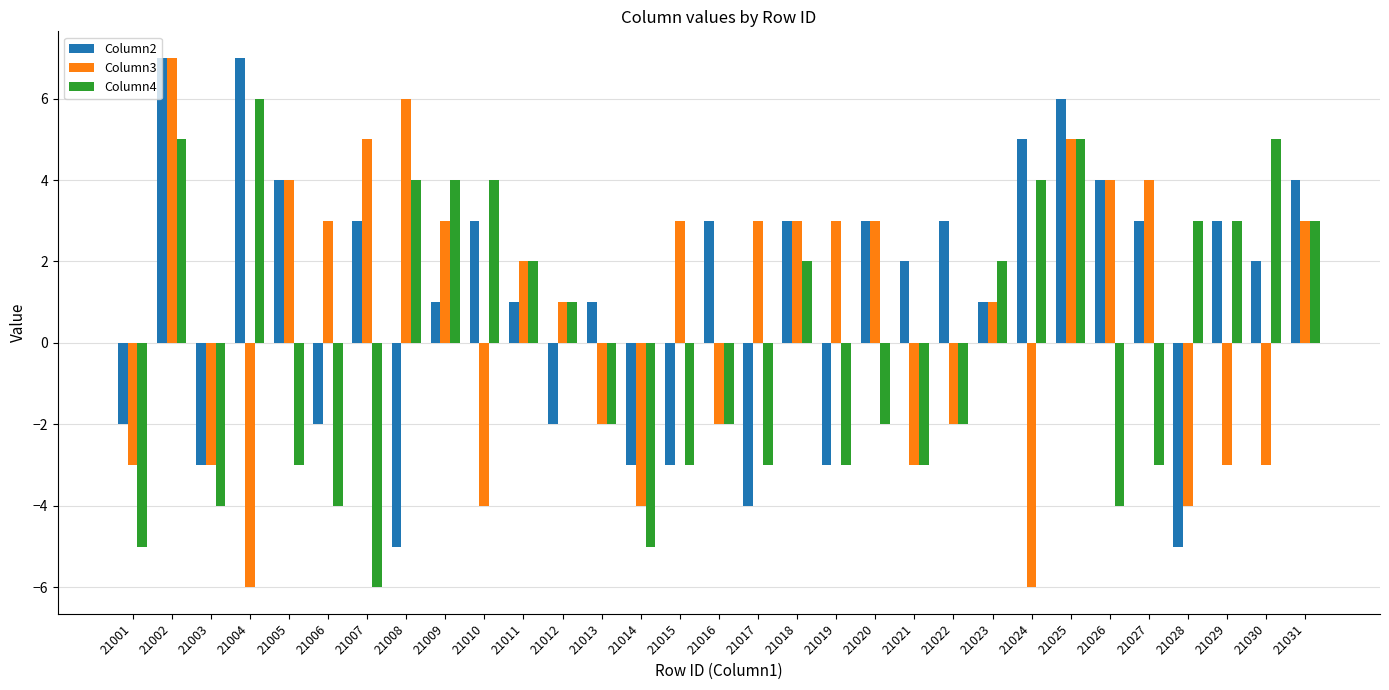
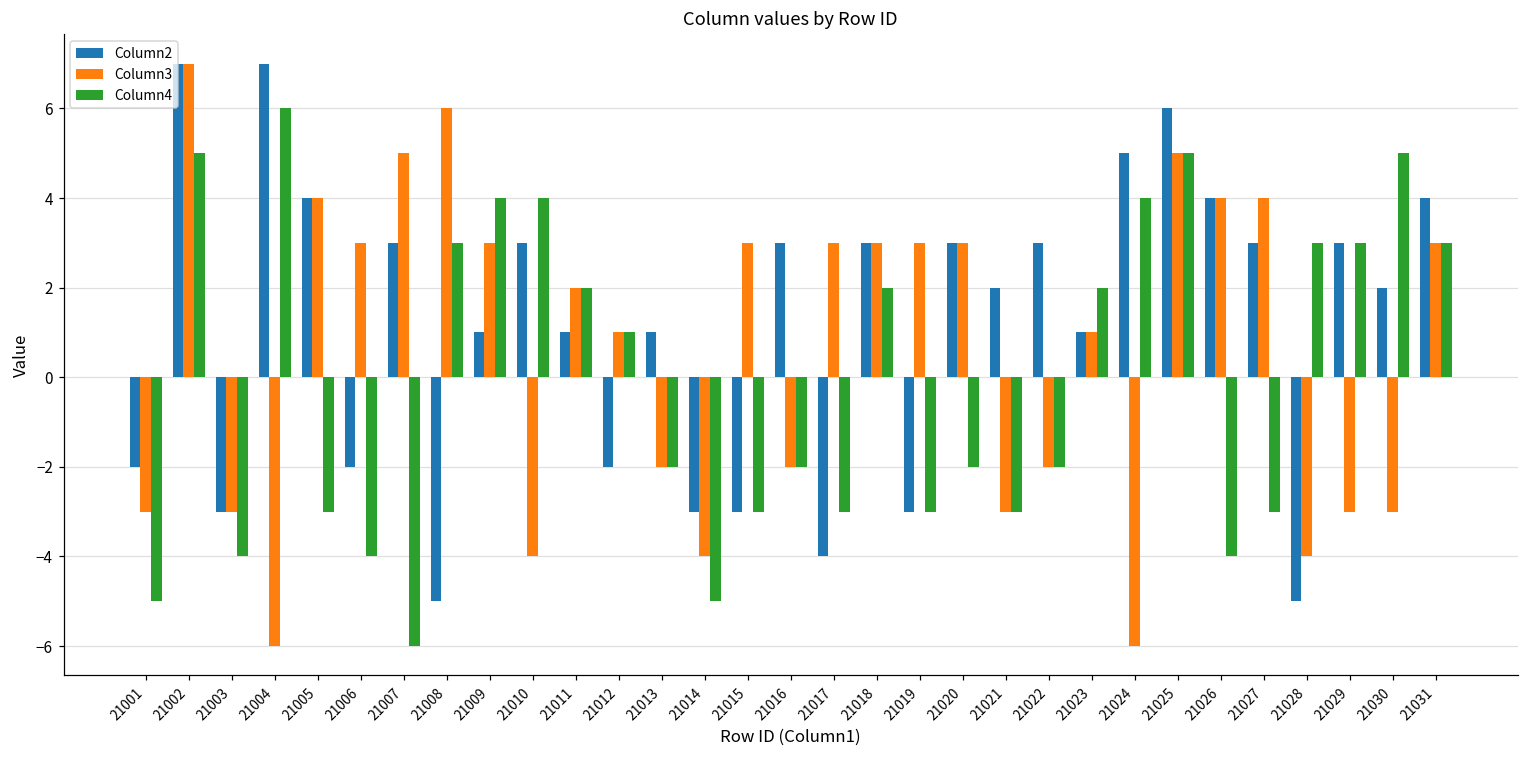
Column4, 21008: 4 -> 3
